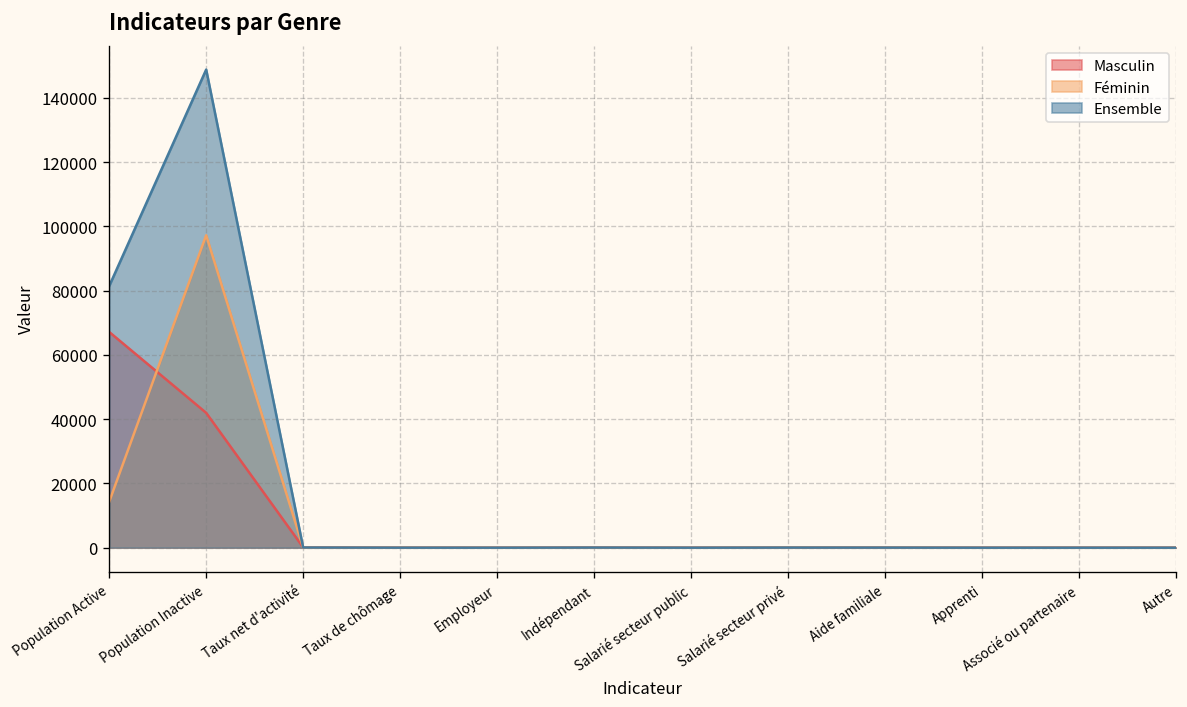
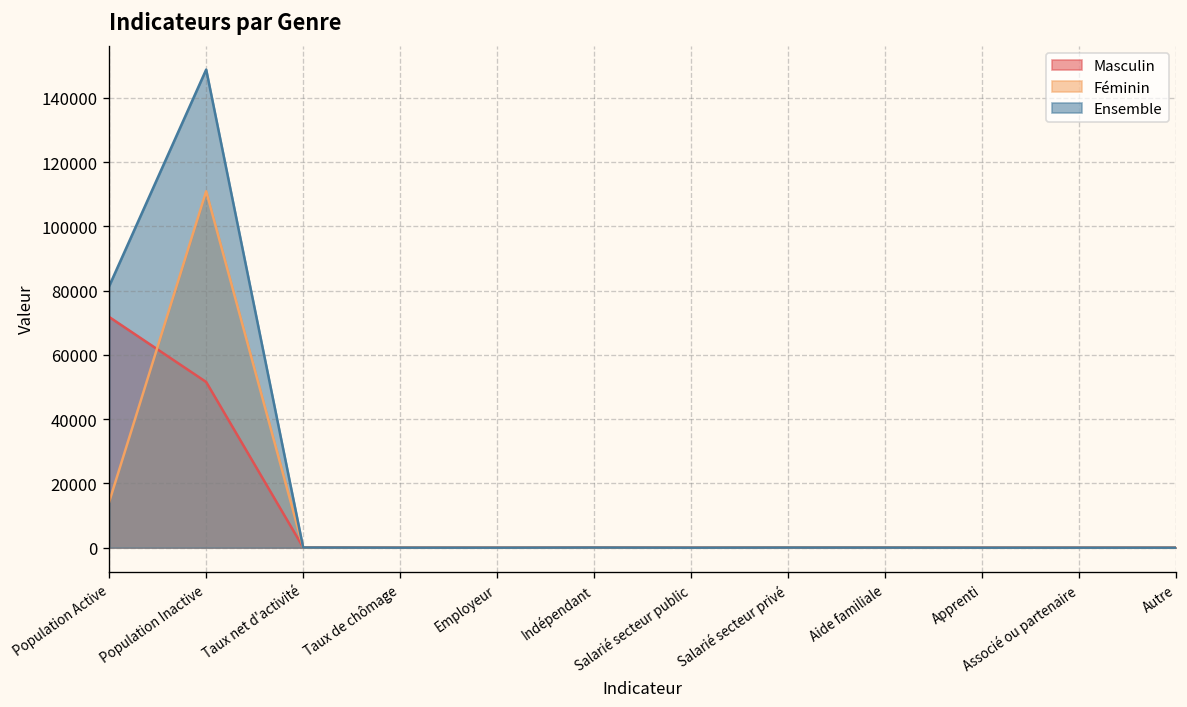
Masculin, Population Active: 67000 -> 72000
Masculin, Population Inactive: 42000 -> 52000
Féminin, Population Inactive: 97000 -> 111000
